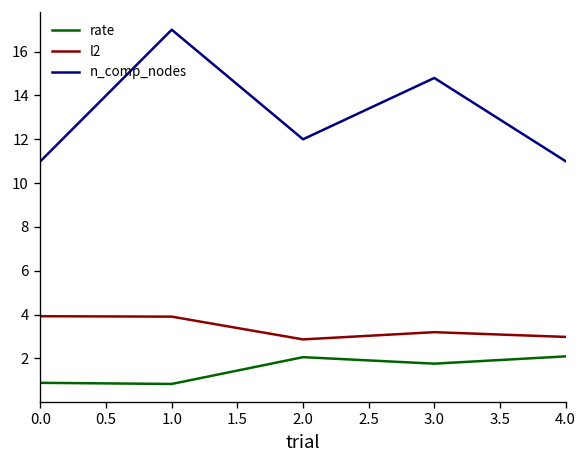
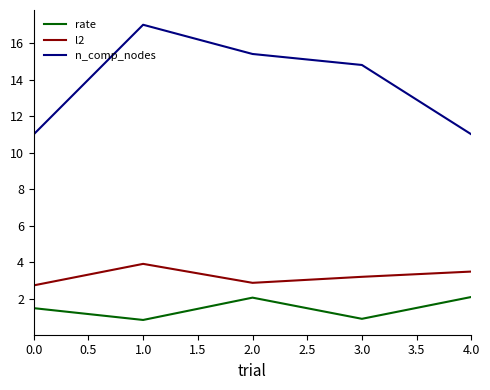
rate, 0.0: 0.9 -> 1.5
l2, 0.0: 3.9 -> 2.7
n_comp_nodes, 2.0: 12.0 -> 15.4
rate, 3.0: 1.8 -> 0.9
l2, 4.0: 3.0 -> 3.5
